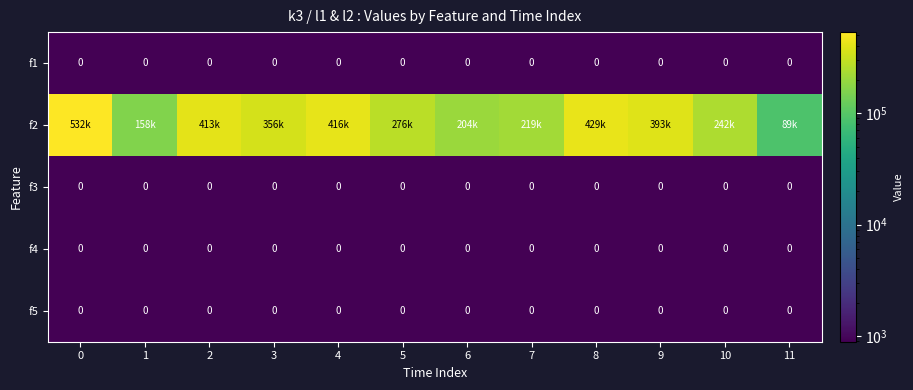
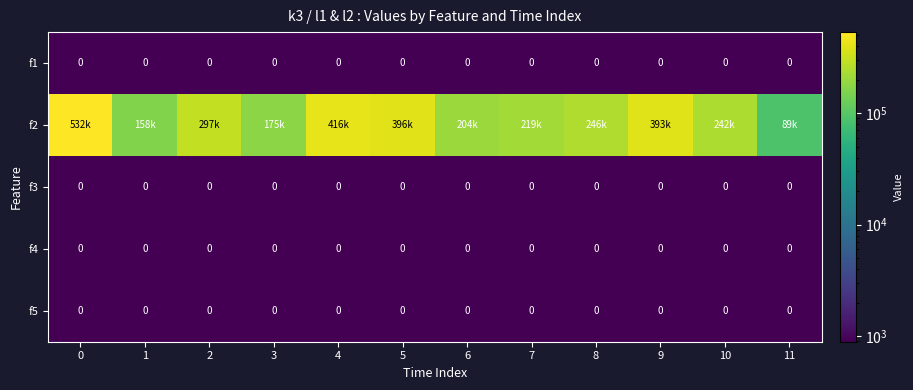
f2, 2: 413k -> 297k
f2, 3: 356k -> 175k
f2, 5: 276k -> 396k
f2, 8: 429k -> 246k
